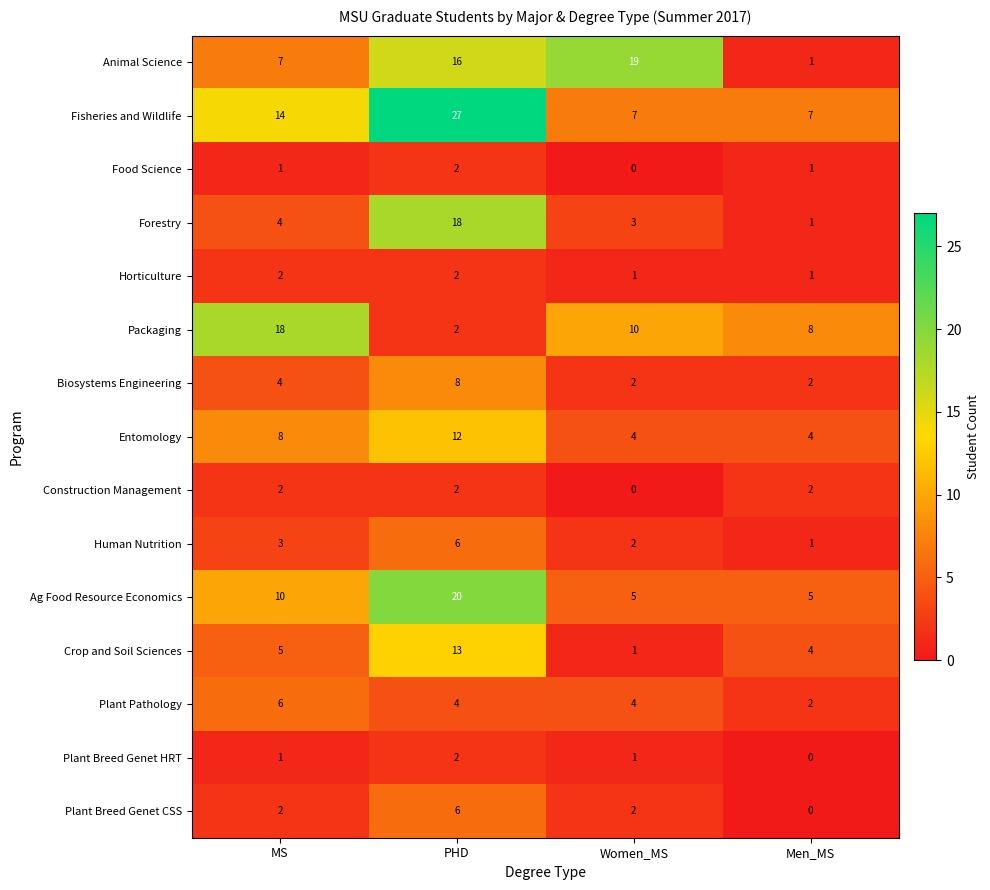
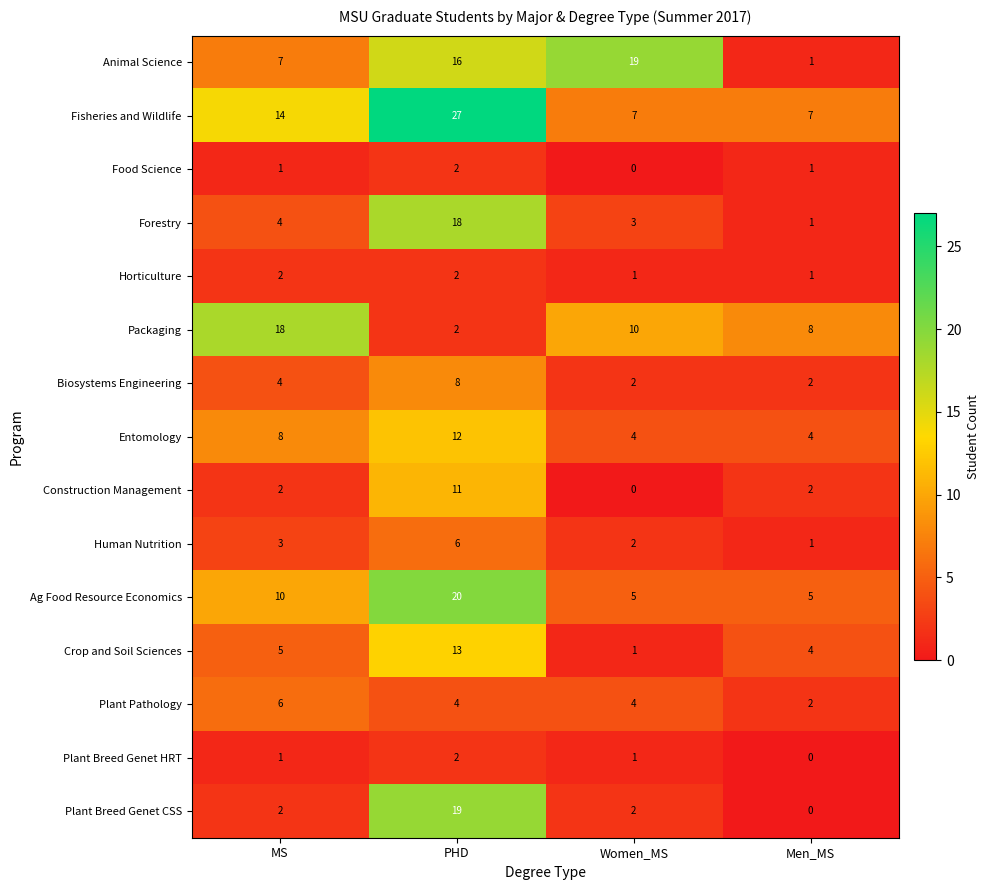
Construction Management, PHD: 2 -> 11
Plant Breed Genet CSS, PHD: 6 -> 19
